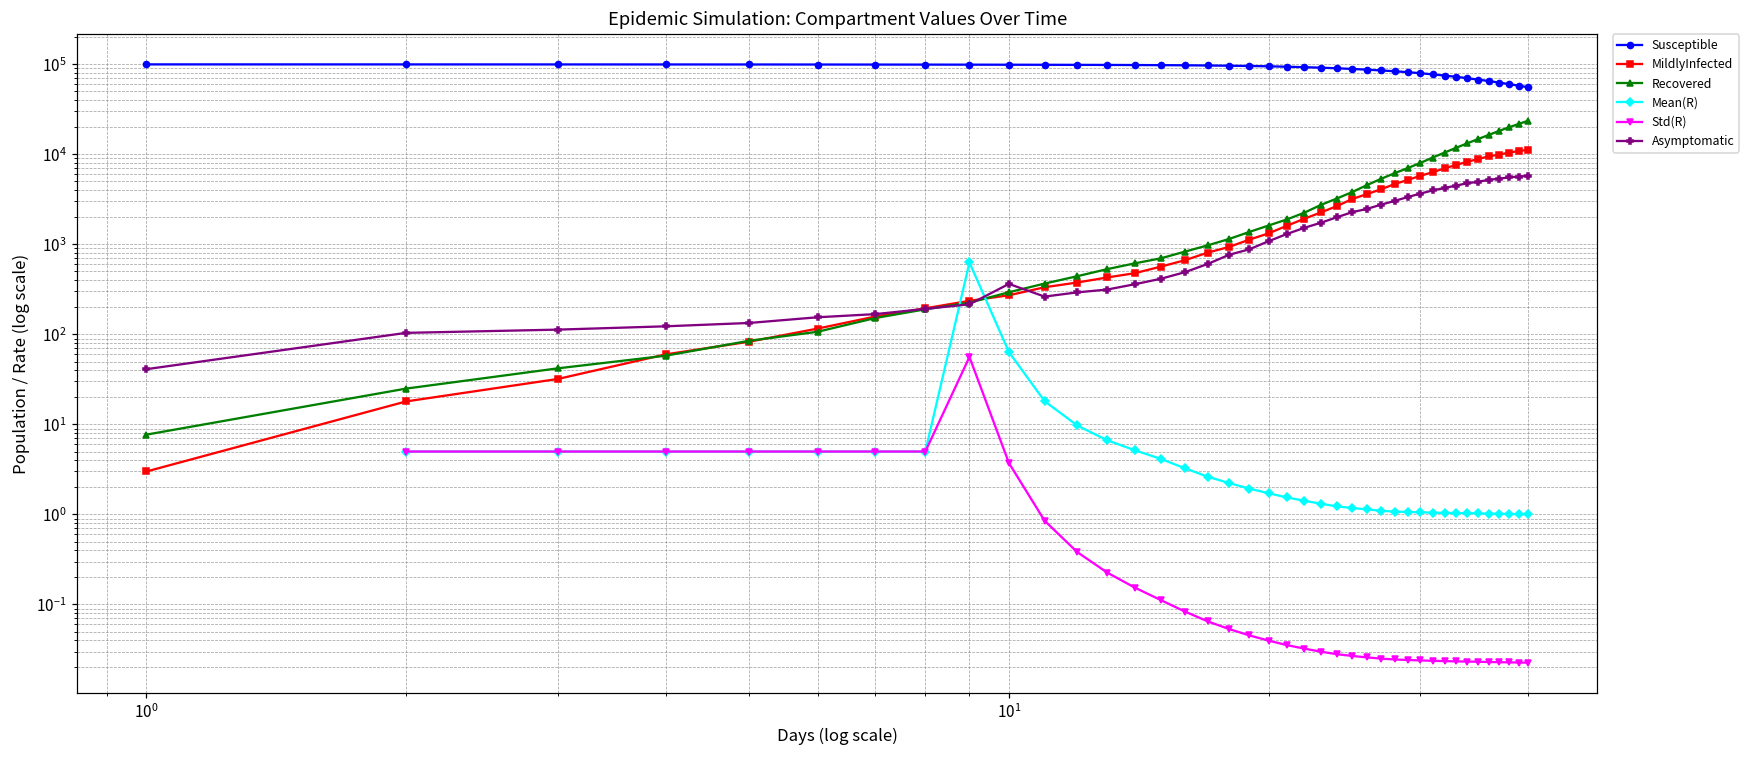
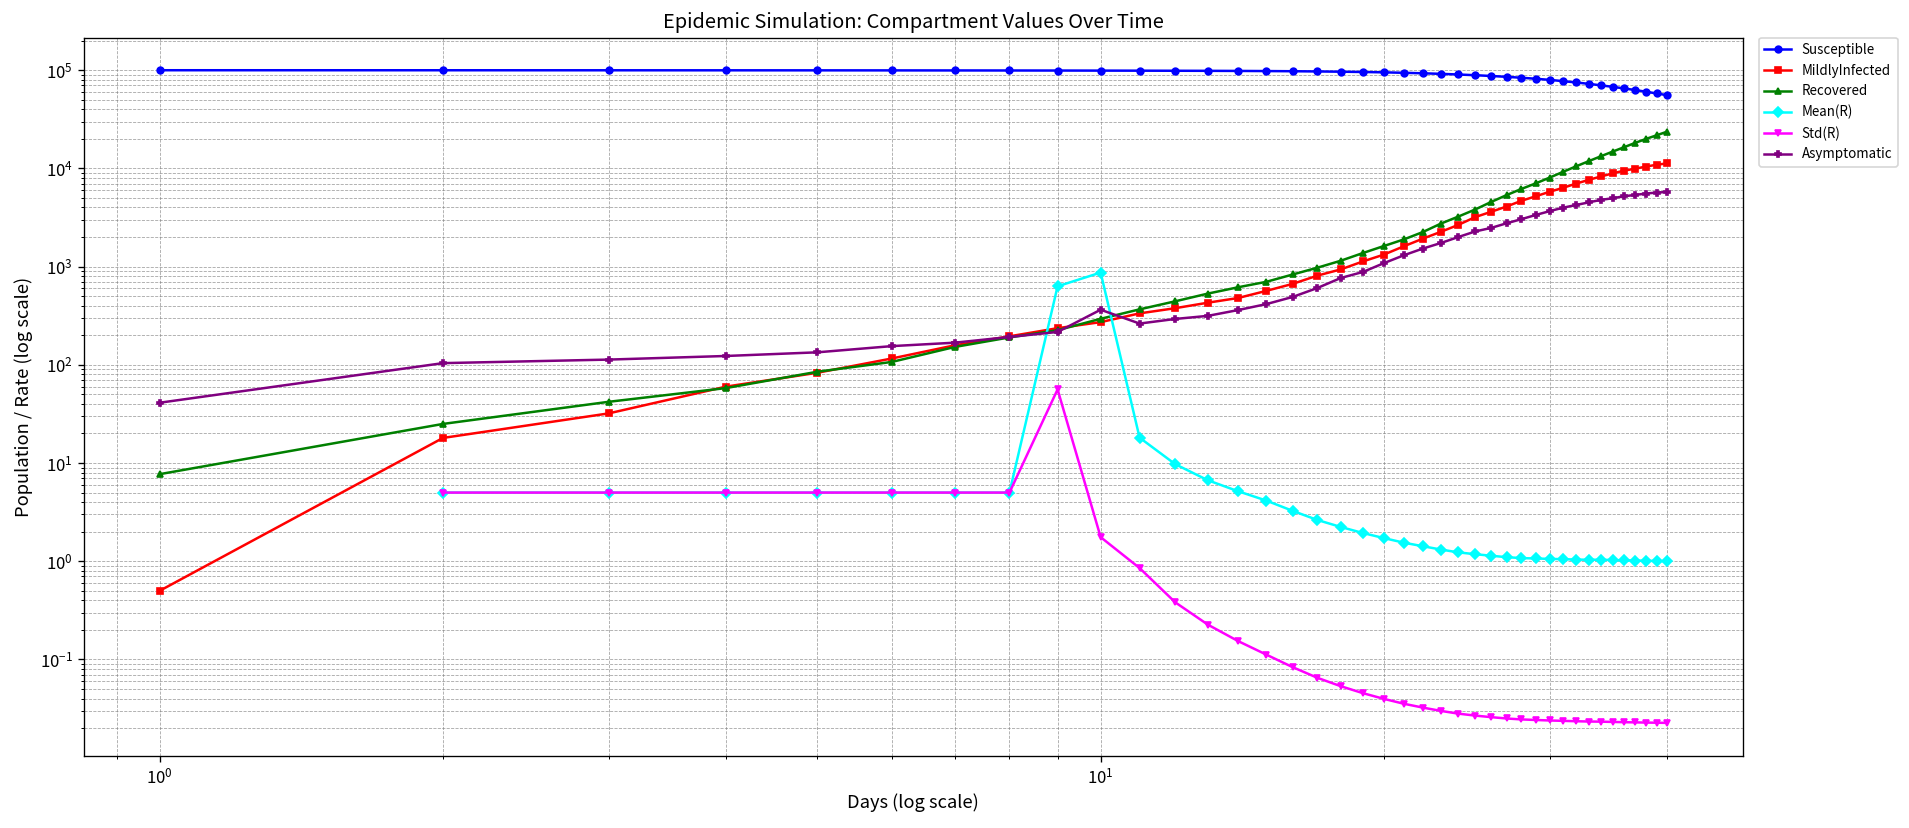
MildlyInfected, 10^0: 3.0 -> 0.5
Mean(R), 10^1: 60 -> 900
Std(R), 10^1: 4 -> 1.8
